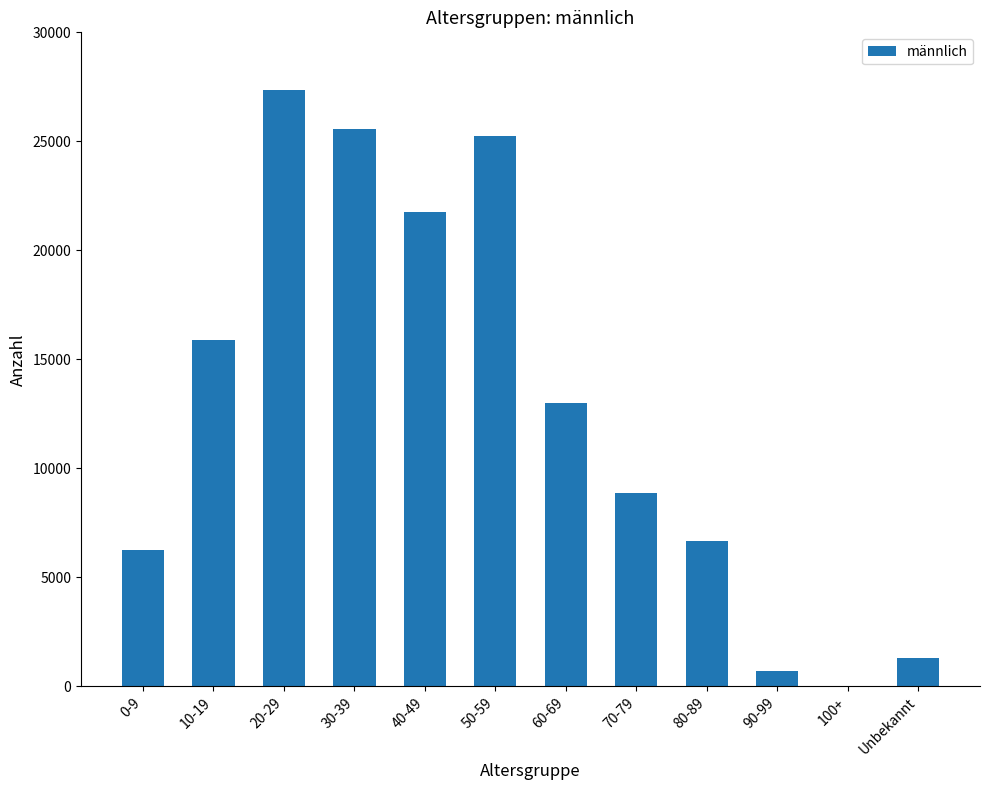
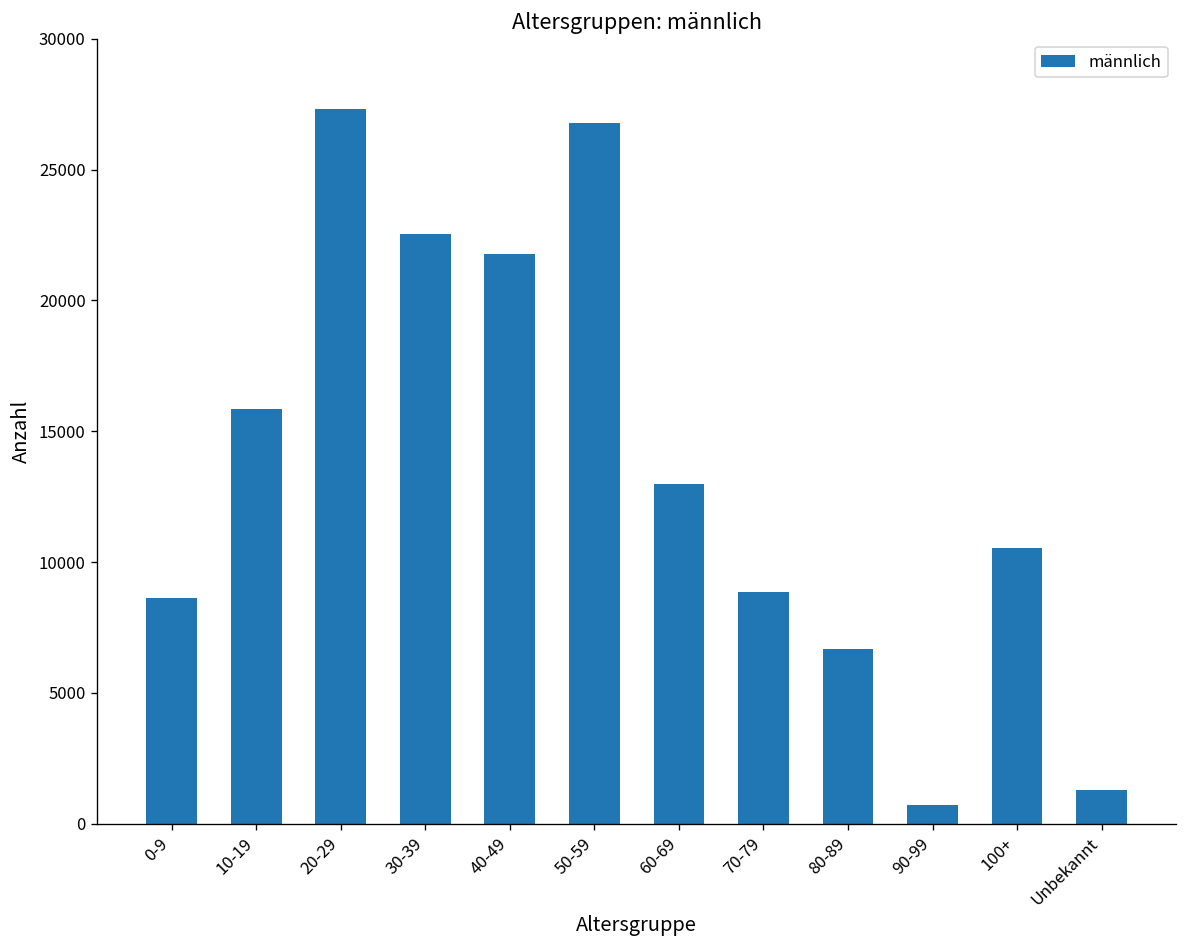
0-9: 6300 -> 8600
30-39: 25600 -> 22500
50-59: 25200 -> 26800
100+: 0 -> 10500
